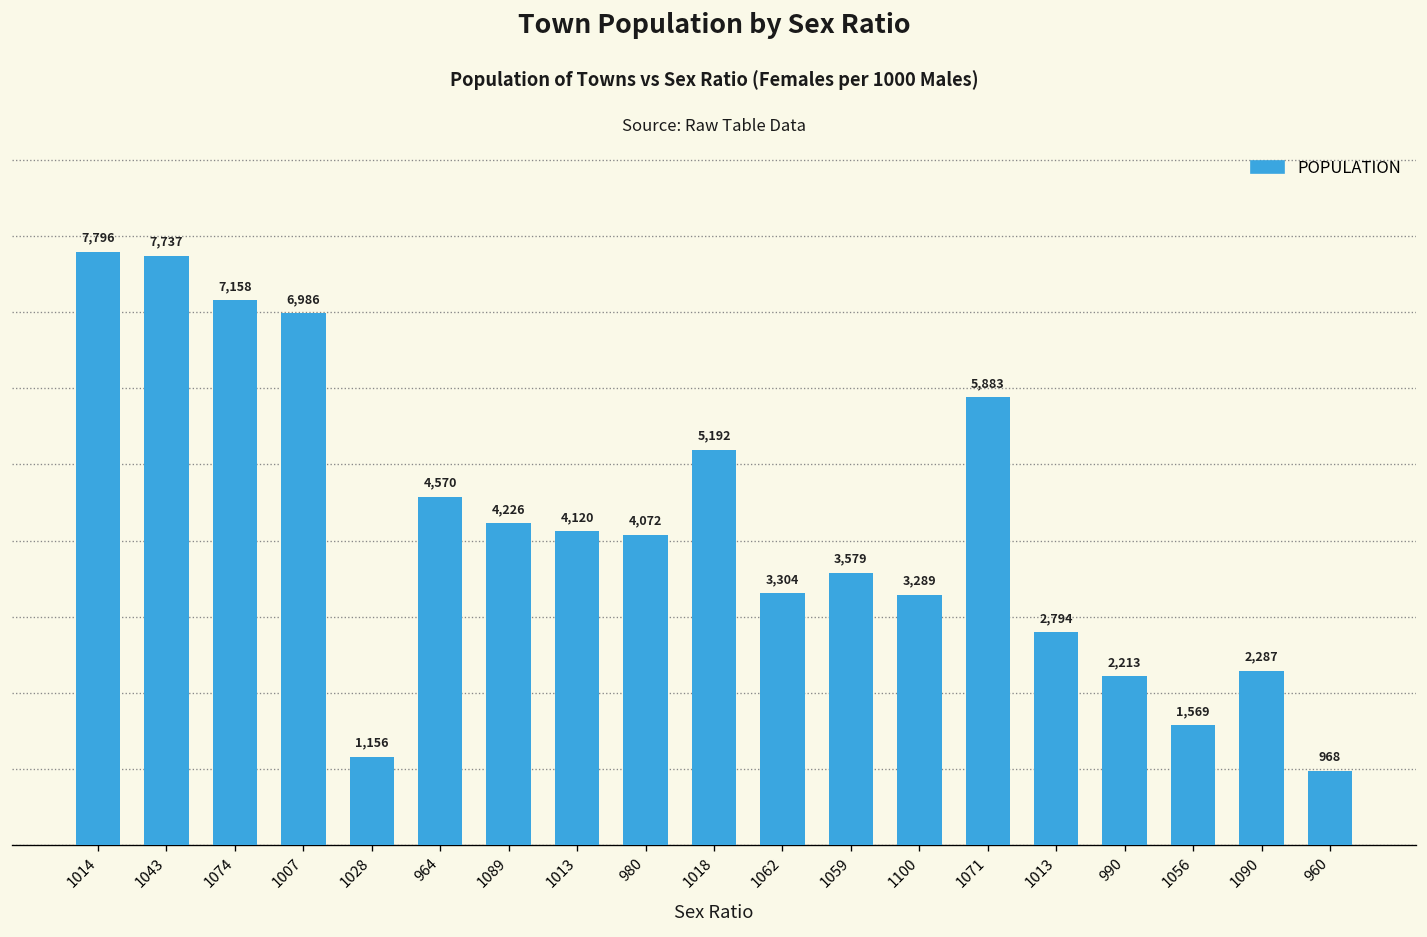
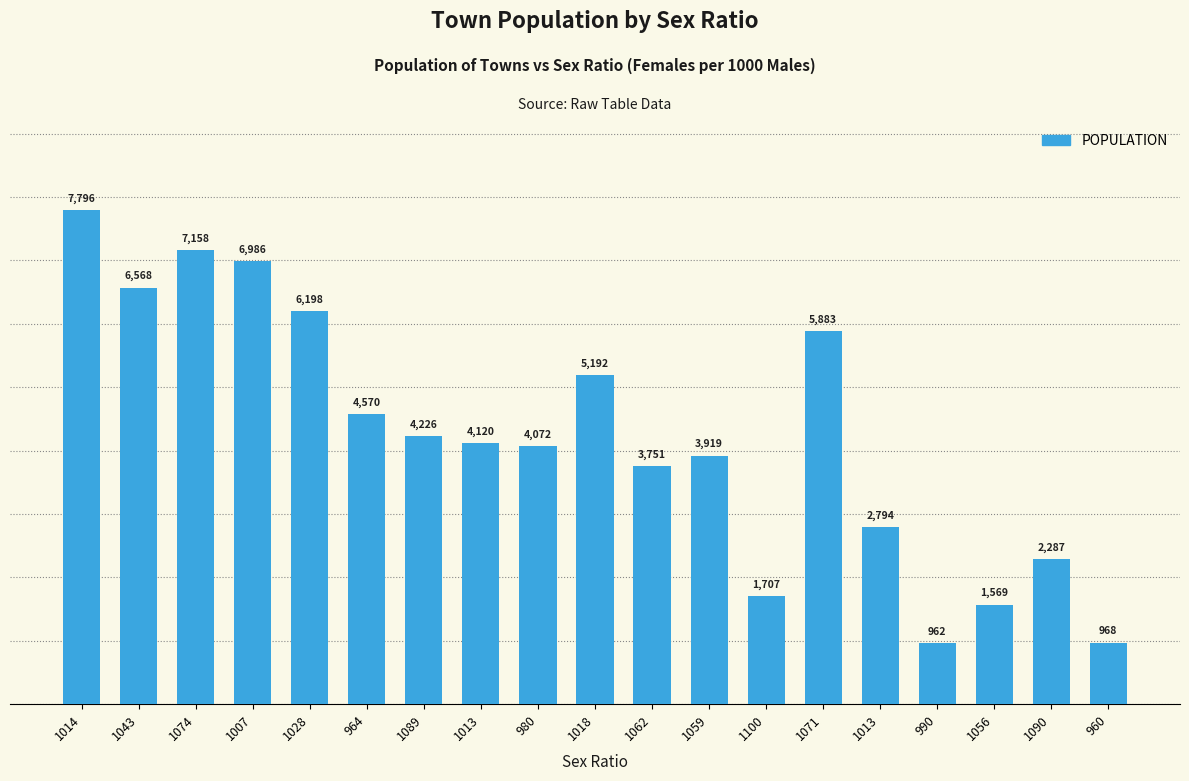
1043: 7,737 -> 6,568
1028: 1,156 -> 6,198
1062: 3,304 -> 3,751
1059: 3,579 -> 3,919
1100: 3,289 -> 1,707
990: 2,213 -> 962
